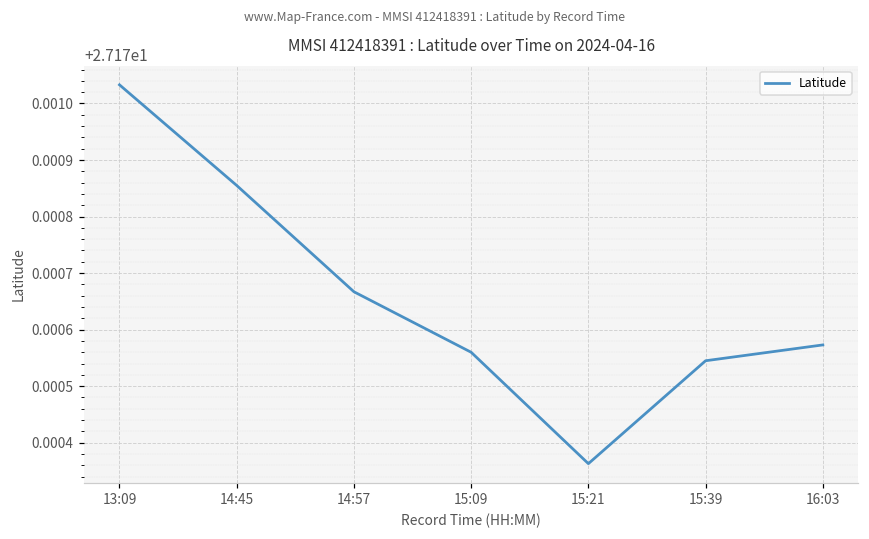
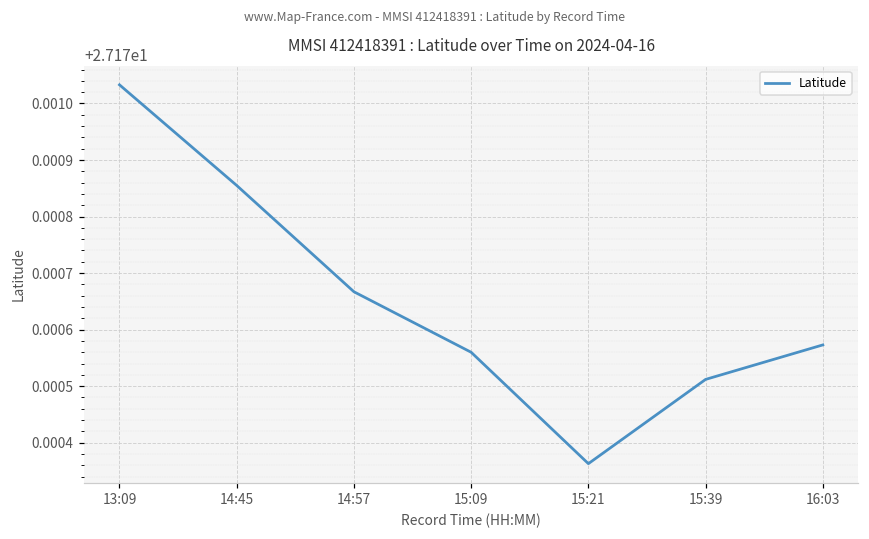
15:39: 27.17055 -> 27.17051
